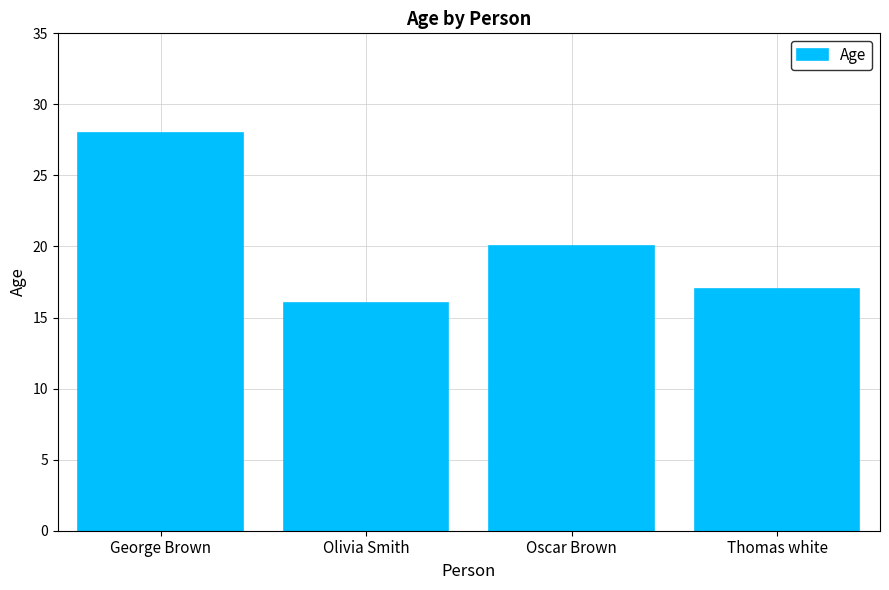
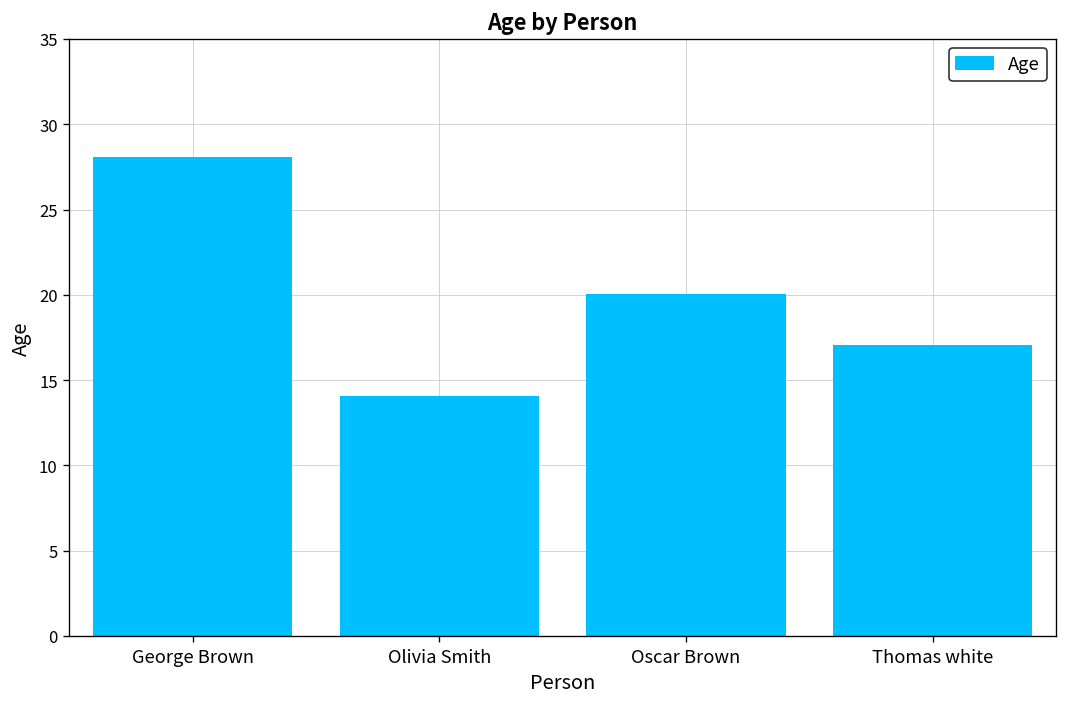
Olivia Smith: 16 -> 14
